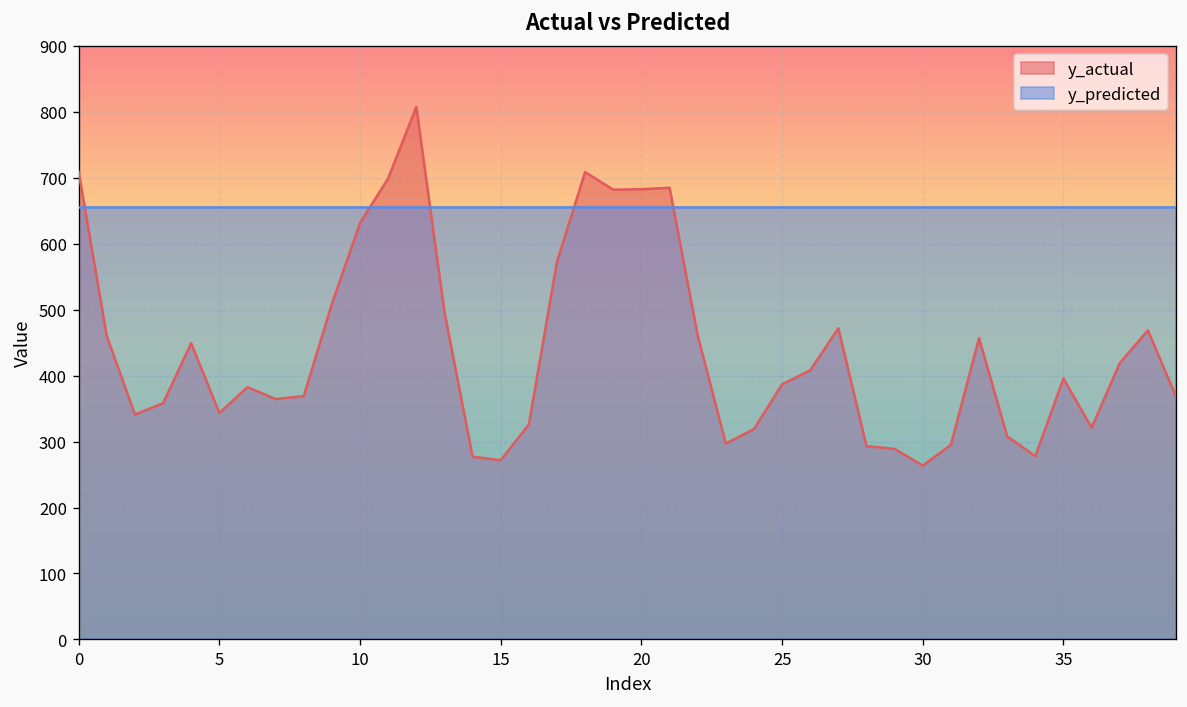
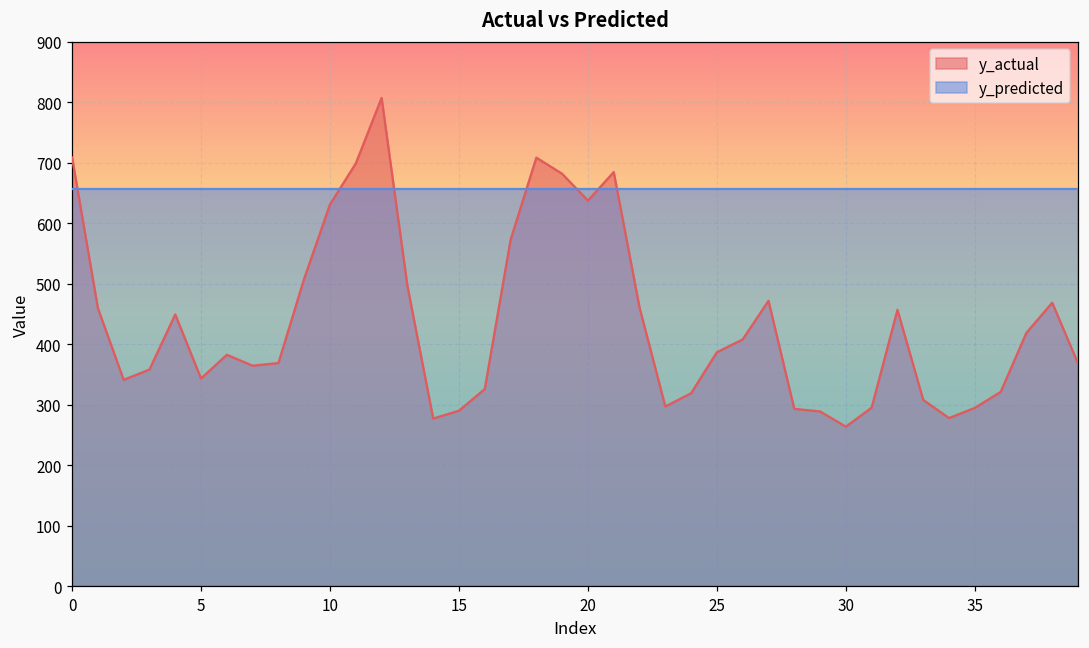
y_actual, 15: 270 -> 290
y_actual, 20: 680 -> 640
y_actual, 35: 400 -> 290
